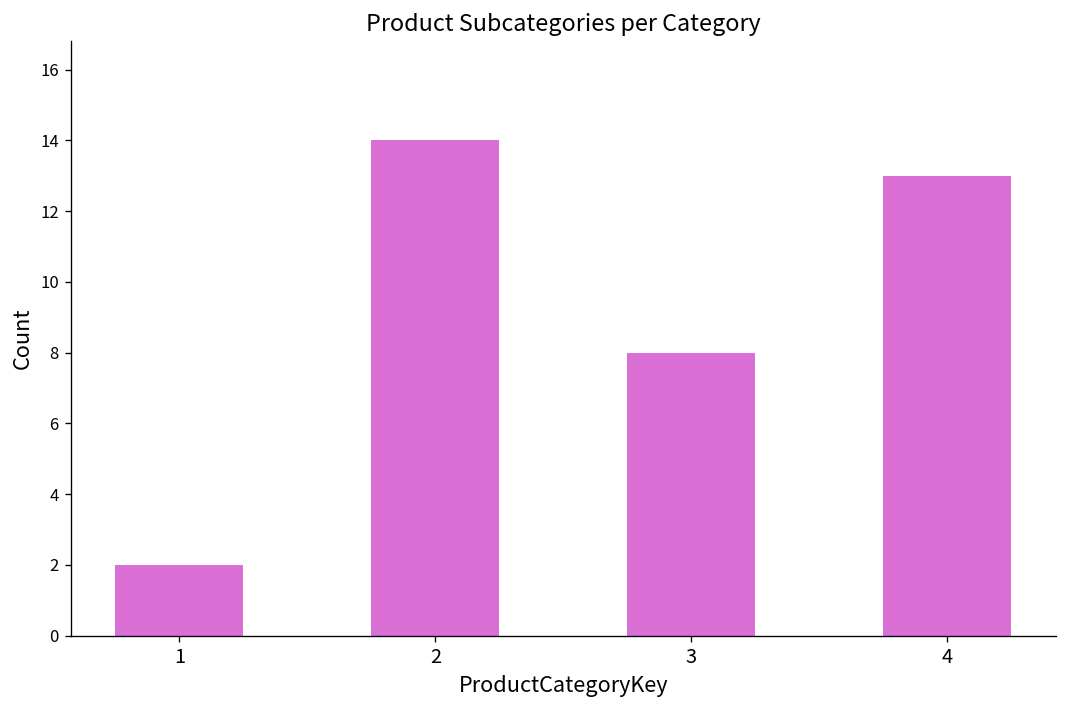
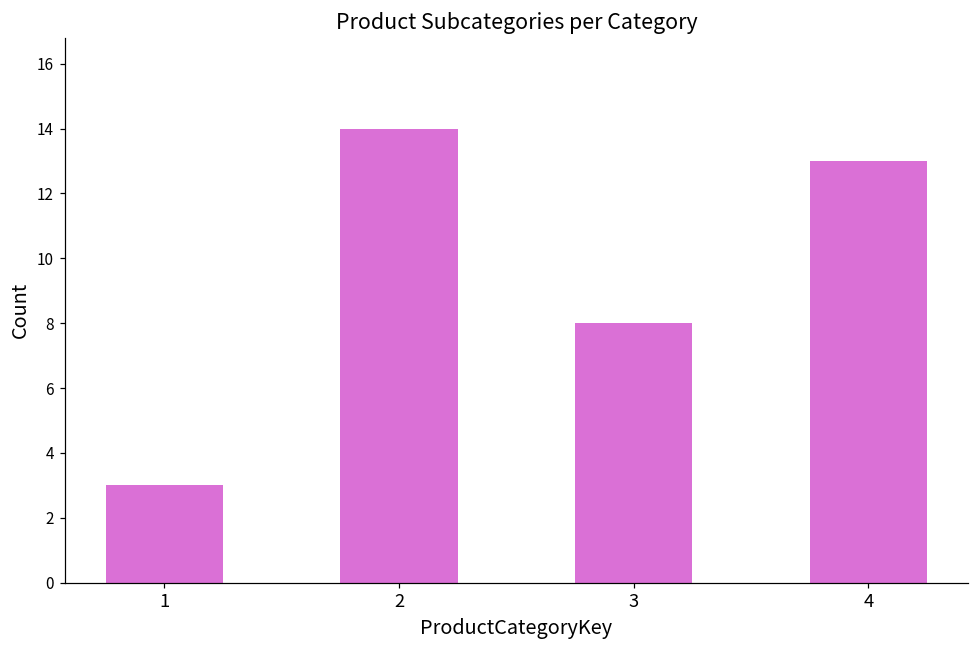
1: 2 -> 3
